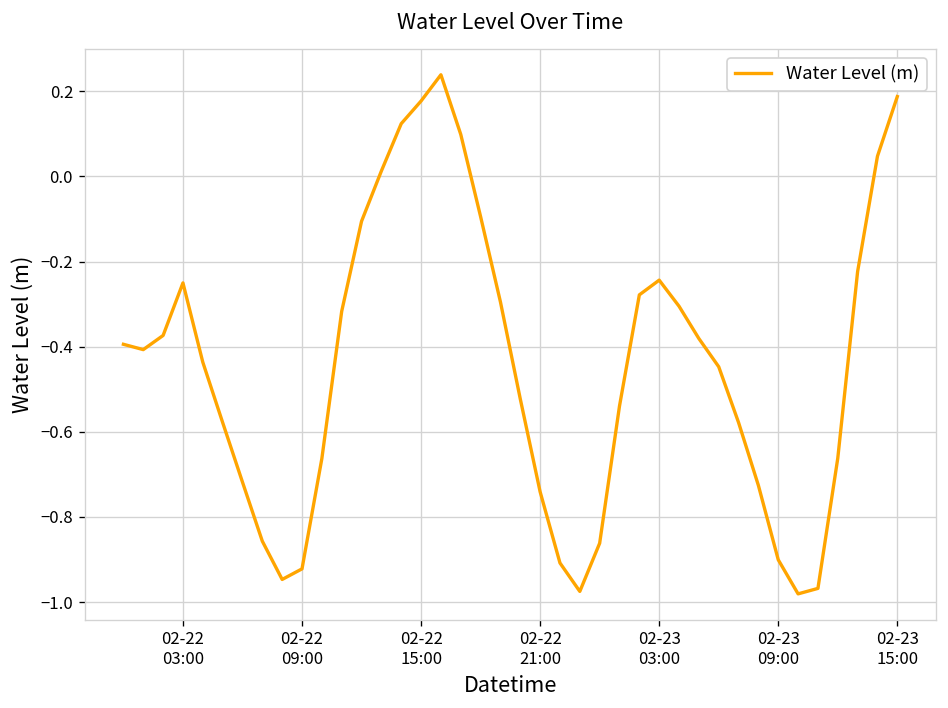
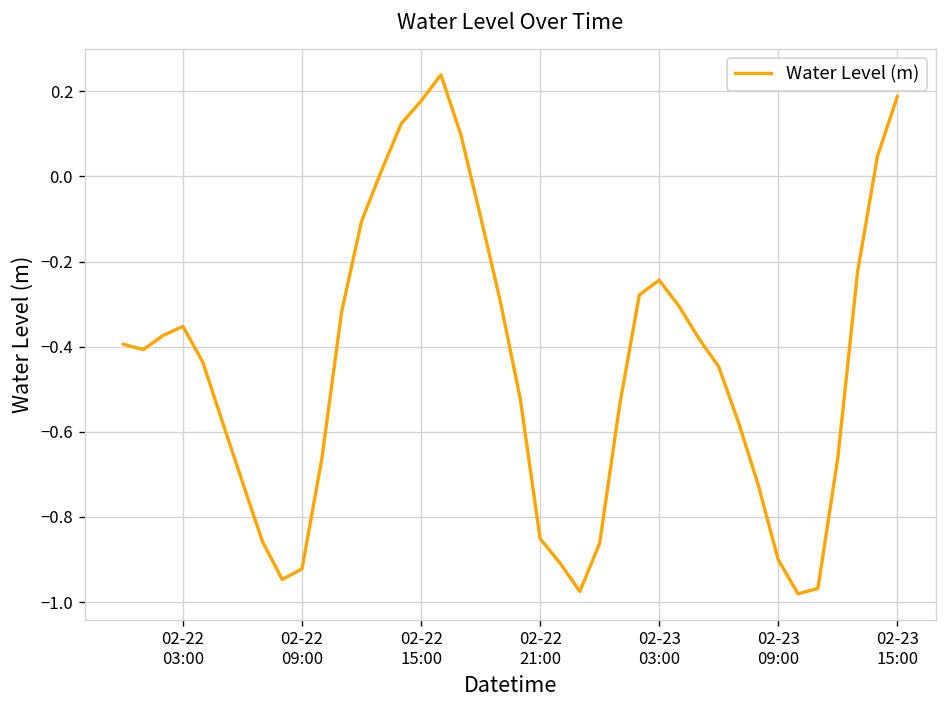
02-22 03:00: -0.25 -> -0.35
02-22 21:00: -0.74 -> -0.85
